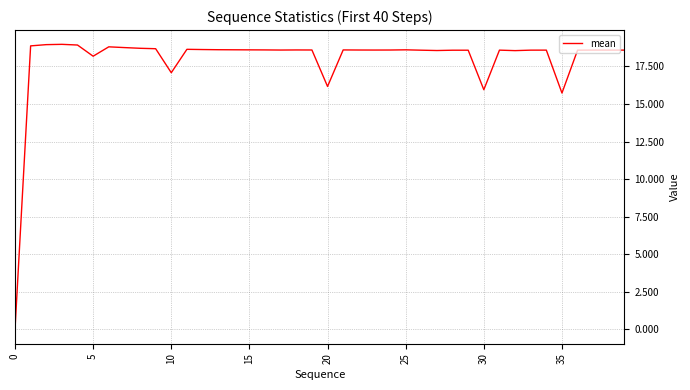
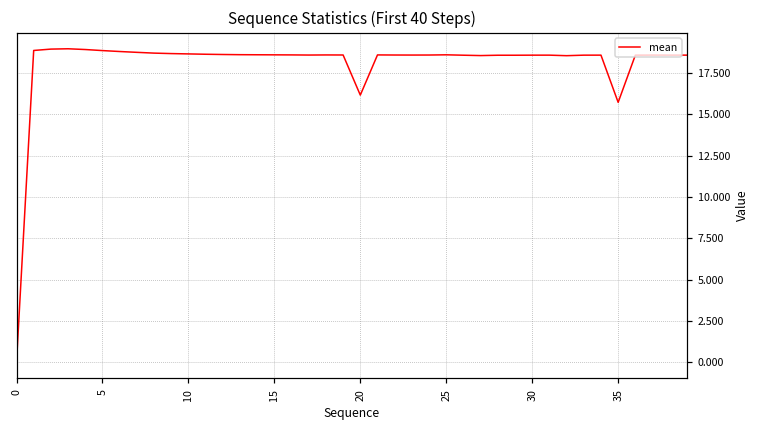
5: 18.2 -> 18.9
10: 17.1 -> 18.7
30: 15.9 -> 18.6
